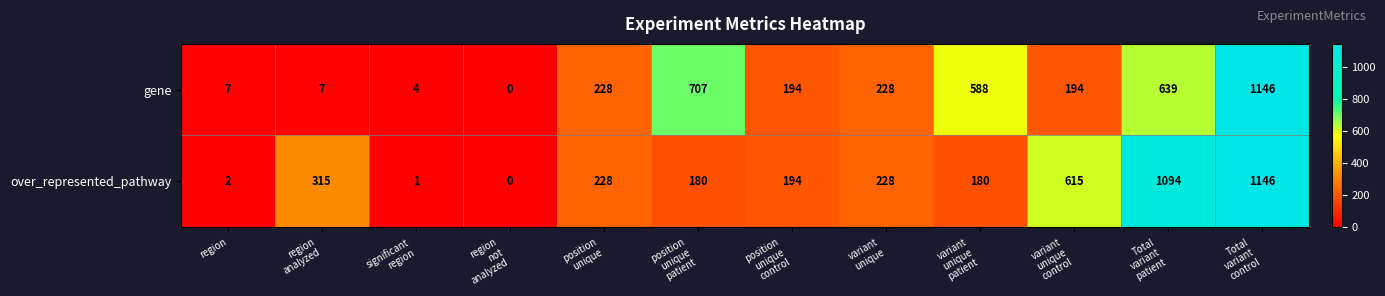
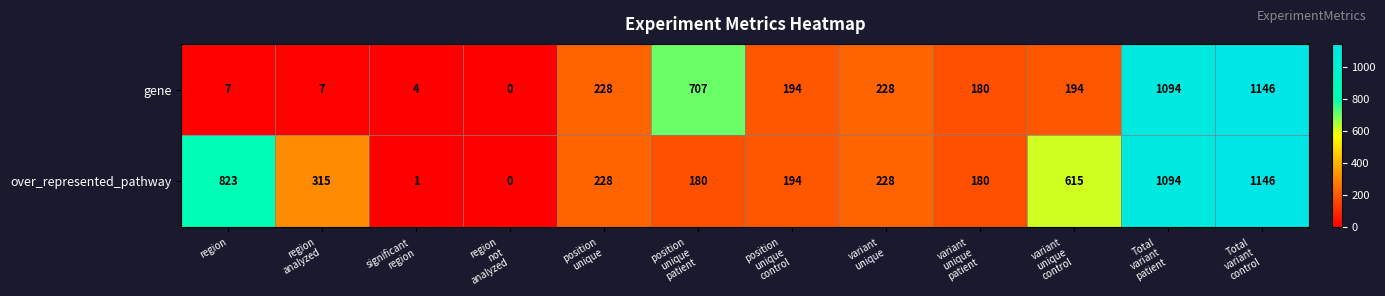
gene, variant unique patient: 588 -> 180
gene, Total variant patient: 639 -> 1094
over_represented_pathway, region: 2 -> 823
